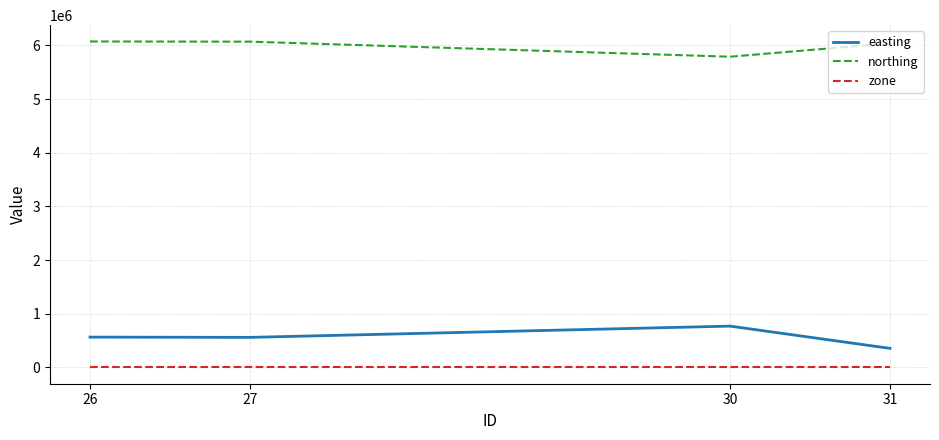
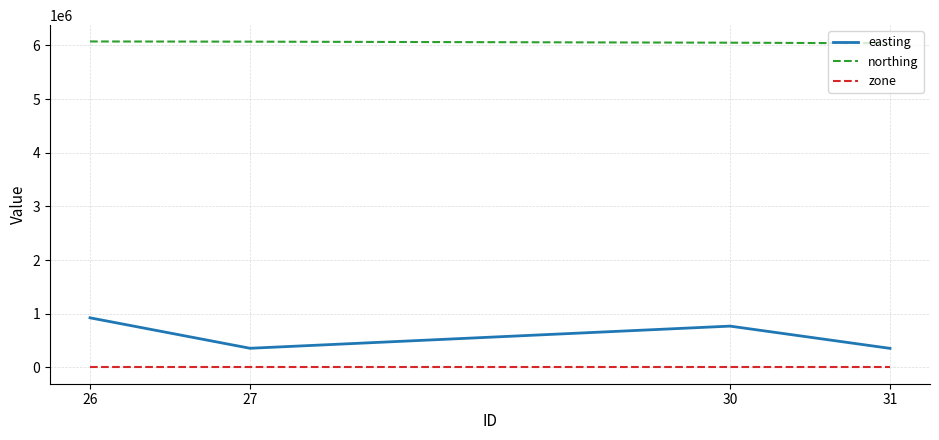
easting, 26: 600000 -> 900000
easting, 27: 600000 -> 400000
northing, 30: 5800000 -> 6100000
